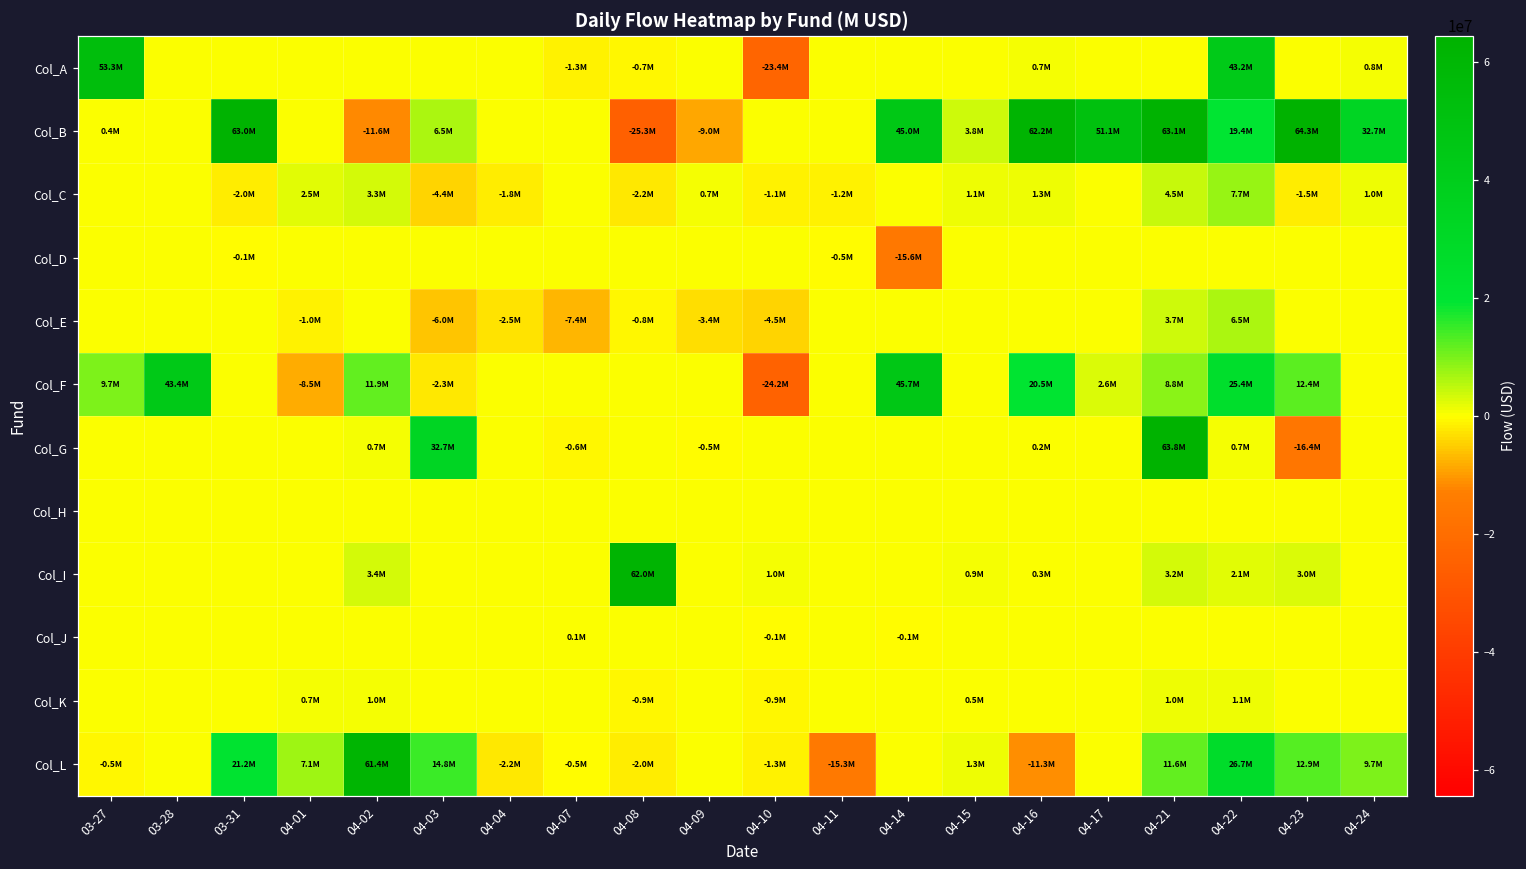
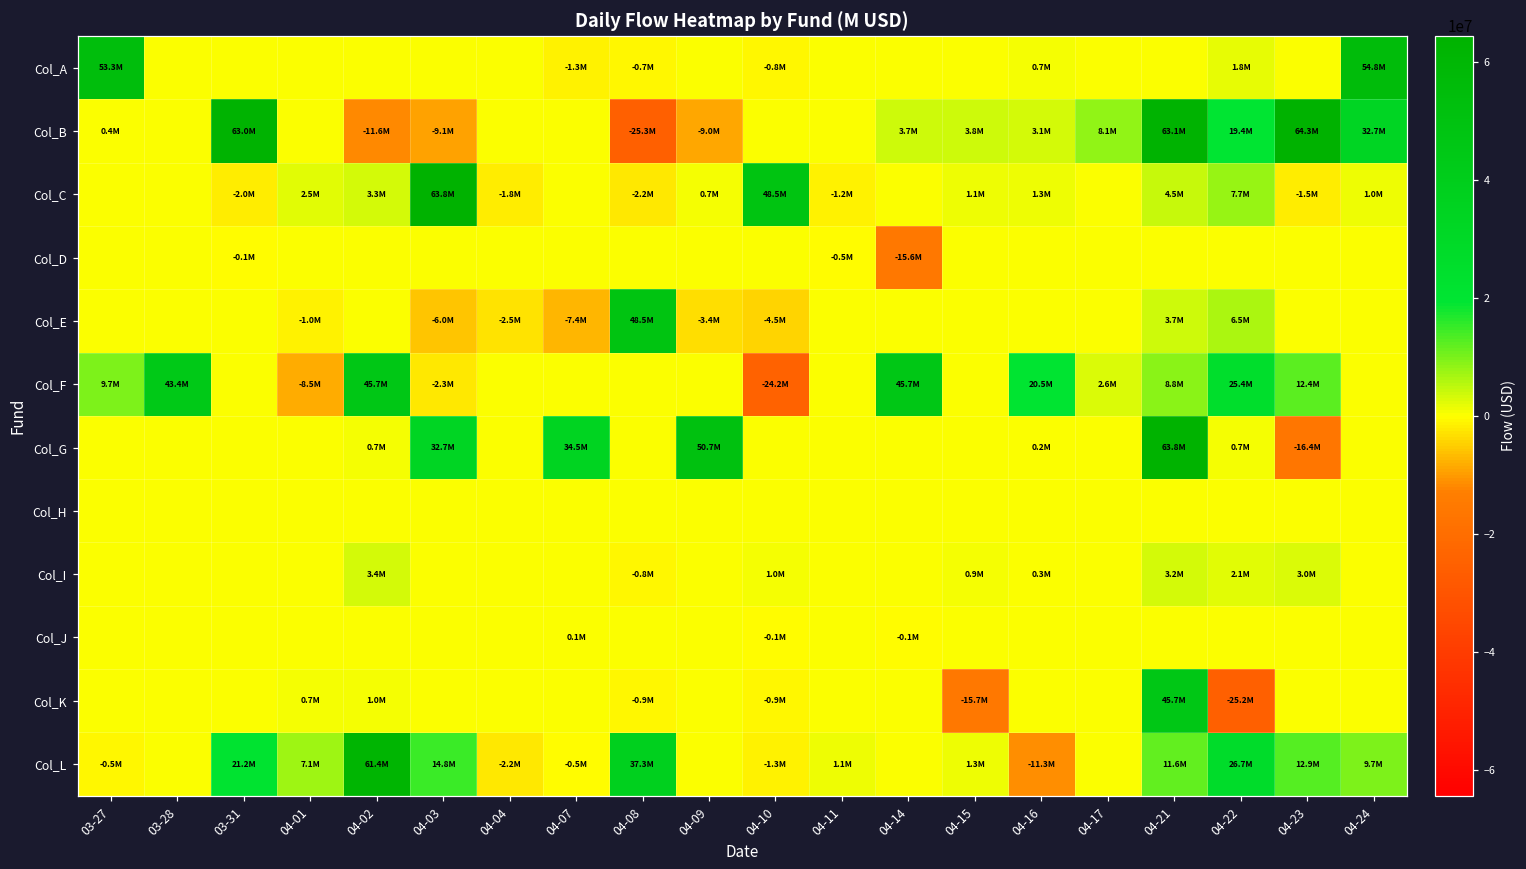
Col_A, 04-10: -23.4M -> -0.8M
Col_A, 04-22: 43.2M -> 1.8M
Col_A, 04-24: 0.8M -> 54.8M
Col_B, 04-03: 6.5M -> -9.1M
Col_B, 04-14: 45.0M -> 3.7M
Col_B, 04-16: 62.2M -> 3.1M
Col_B, 04-17: 51.1M -> 8.1M
Col_C, 04-03: -4.4M -> 63.8M
Col_C, 04-10: -1.1M -> 48.5M
Col_E, 04-08: -0.8M -> 48.5M
Col_F, 04-02: 11.9M -> 45.7M
Col_G, 04-07: -0.6M -> 34.5M
Col_G, 04-09: -0.5M -> 50.7M
Col_I, 04-08: 62.0M -> -0.8M
Col_K, 04-15: 0.5M -> -15.7M
Col_K, 04-21: 1.0M -> 45.7M
Col_K, 04-22: 1.1M -> -25.2M
Col_L, 04-08: -2.0M -> 37.3M
Col_L, 04-11: -15.3M -> 1.1M
